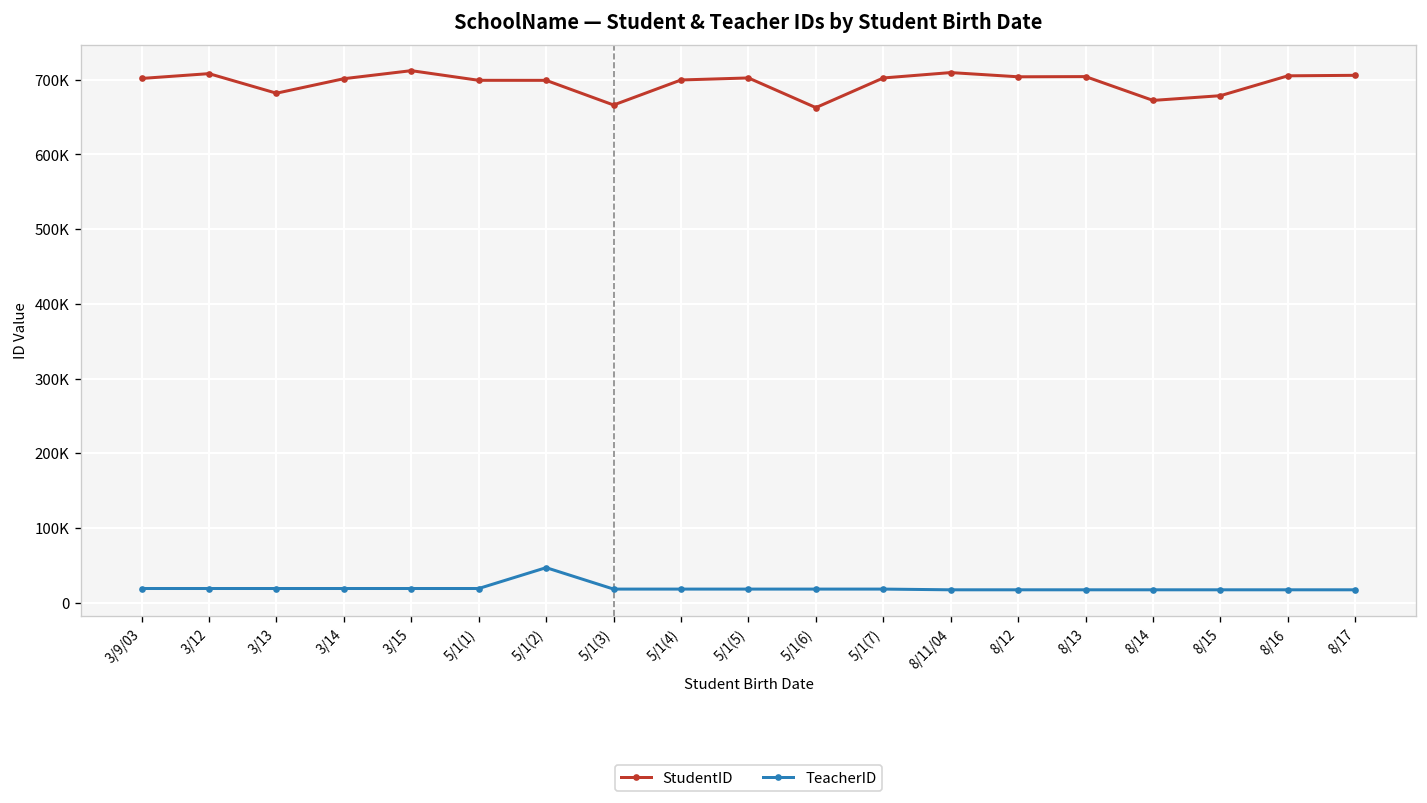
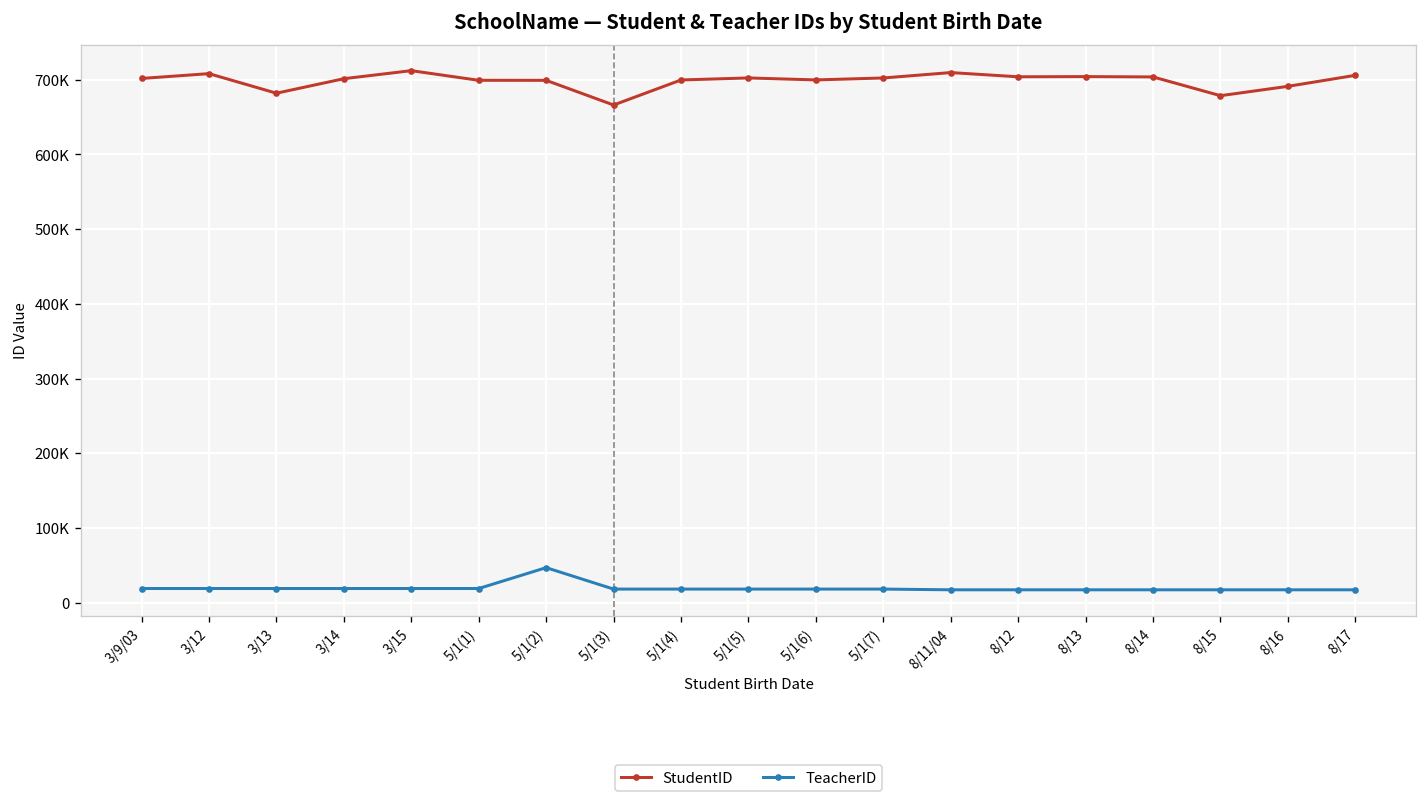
StudentID, 5/1(6): 660000 -> 700000
StudentID, 8/14: 670000 -> 700000
StudentID, 8/16: 710000 -> 690000
